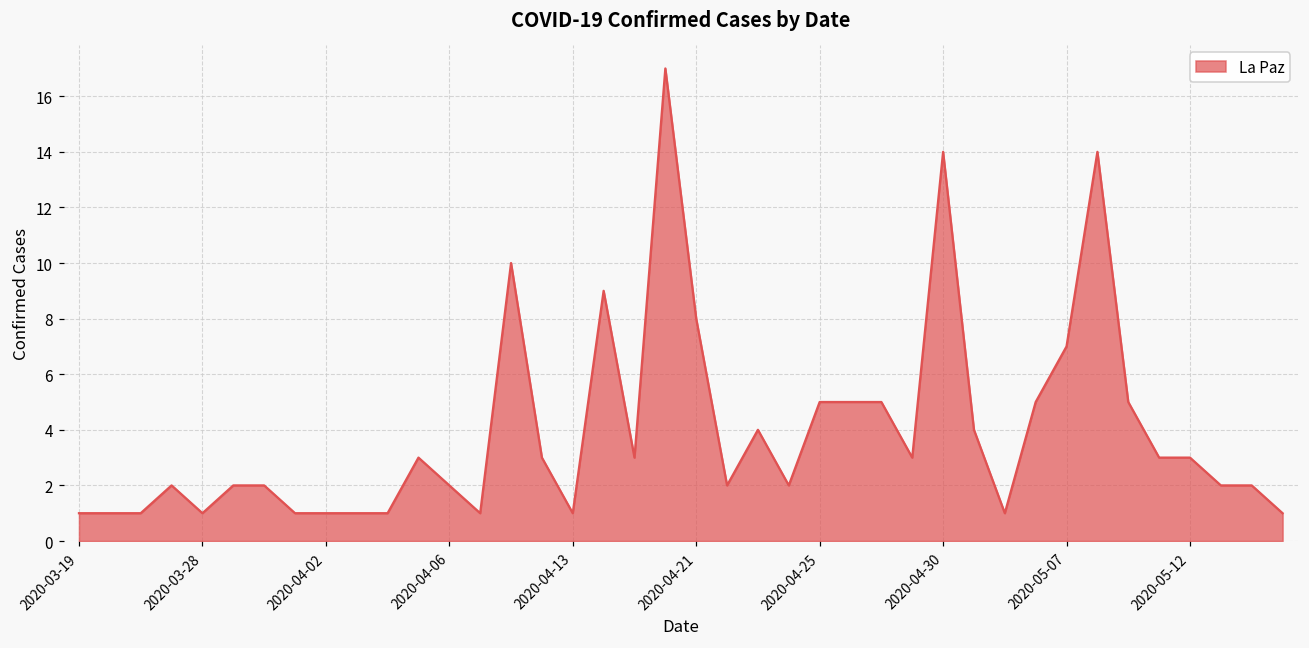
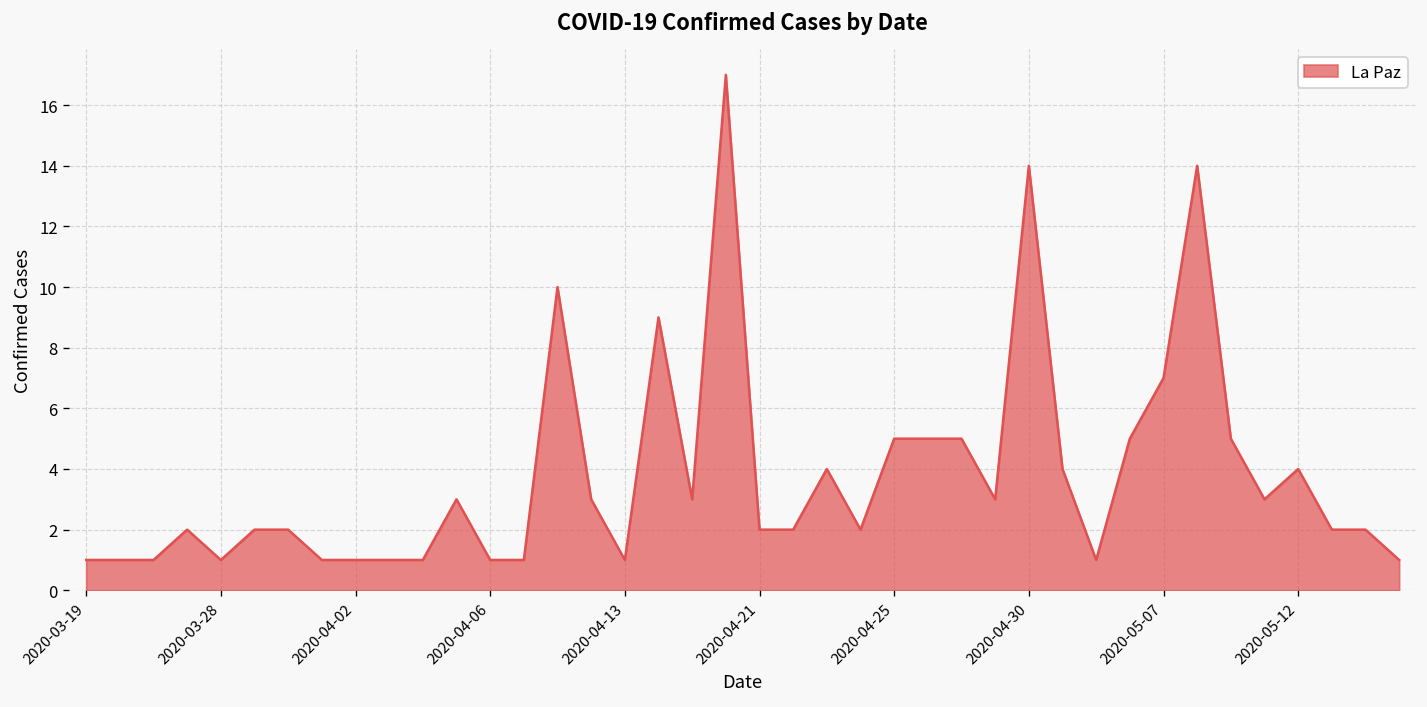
2020-04-06: 2 -> 1
2020-04-21: 8 -> 2
2020-05-12: 3 -> 4
